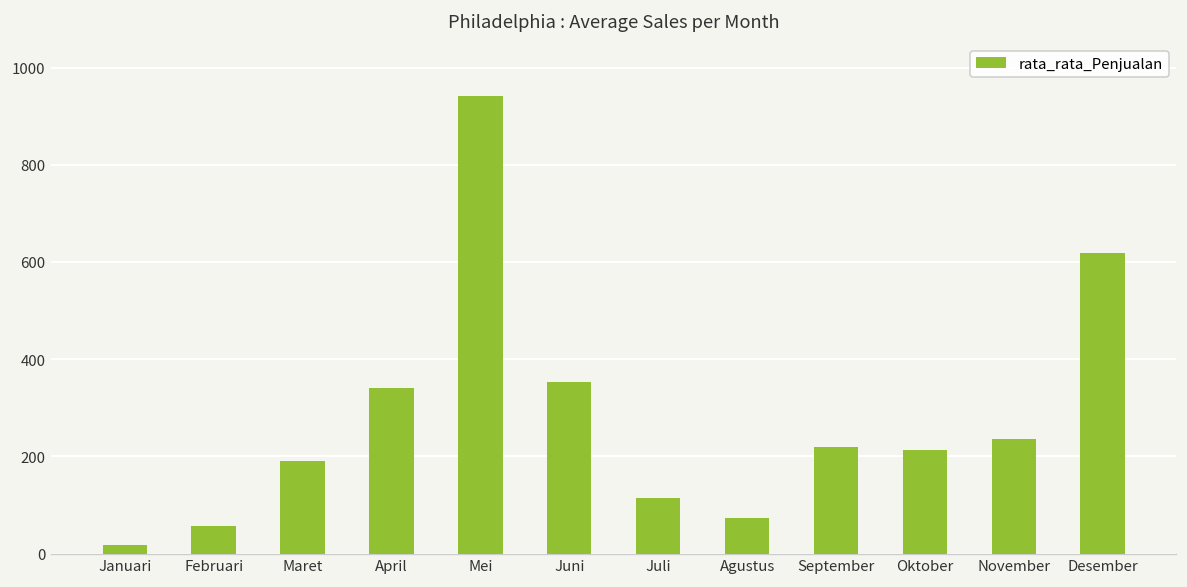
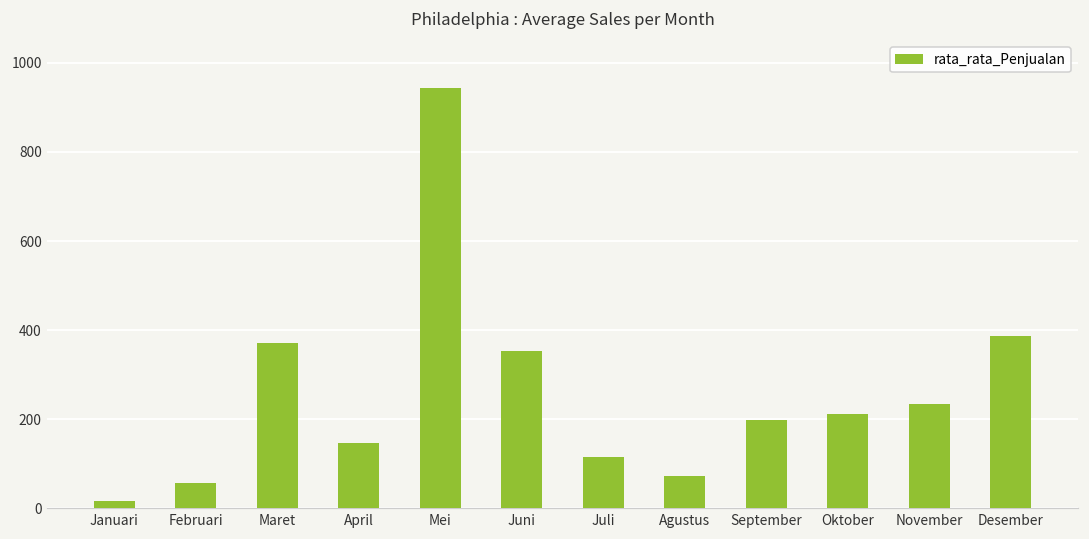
Maret: 190 -> 370
April: 340 -> 150
September: 220 -> 200
Desember: 620 -> 390
